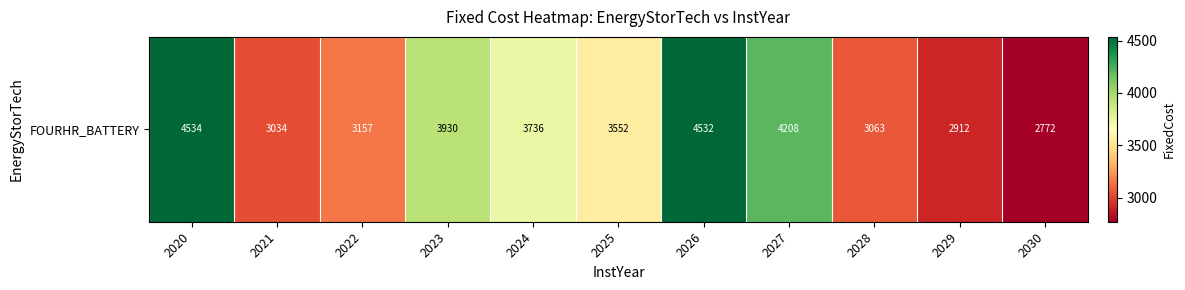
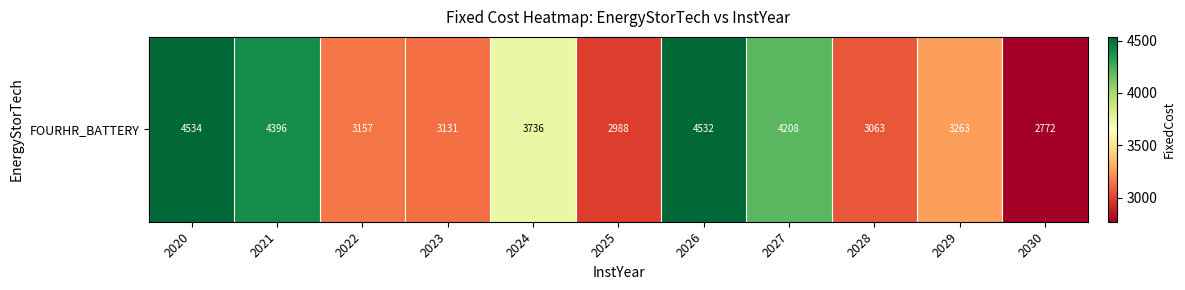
FOURHR_BATTERY, 2021: 3034 -> 4396
FOURHR_BATTERY, 2023: 3930 -> 3131
FOURHR_BATTERY, 2025: 3552 -> 2988
FOURHR_BATTERY, 2029: 2912 -> 3263
